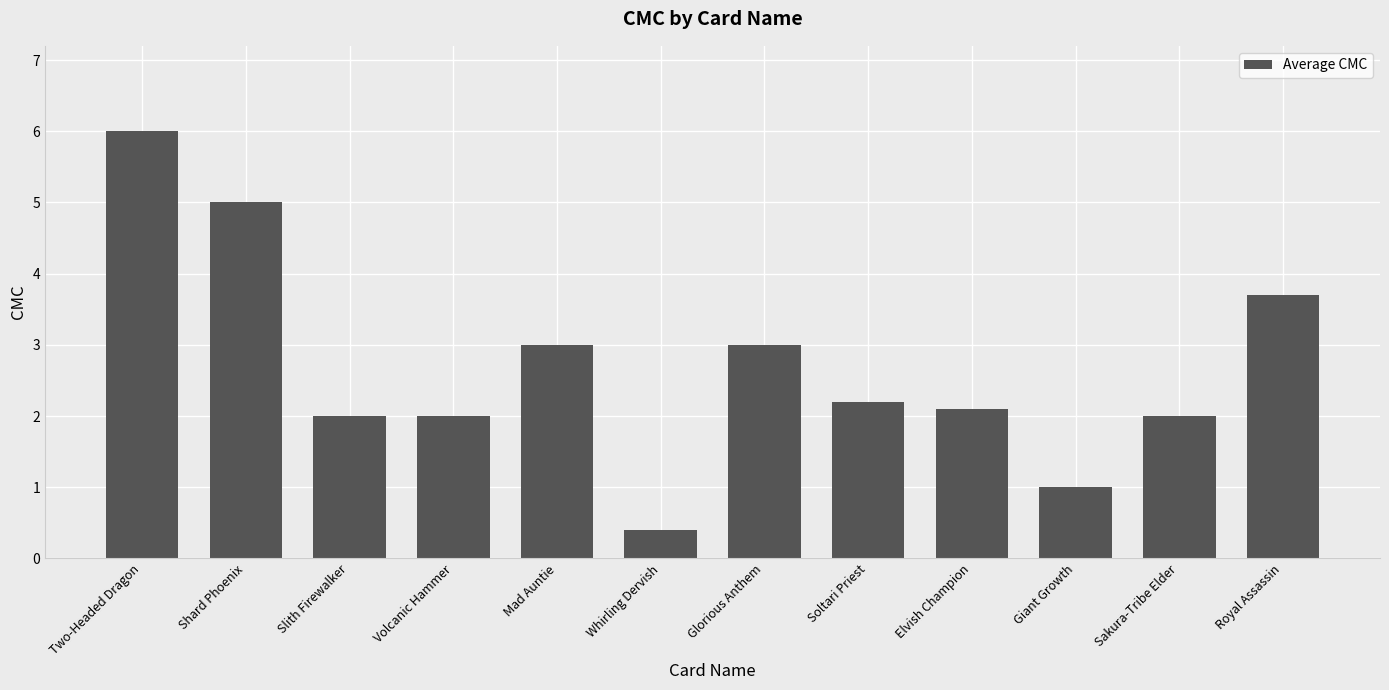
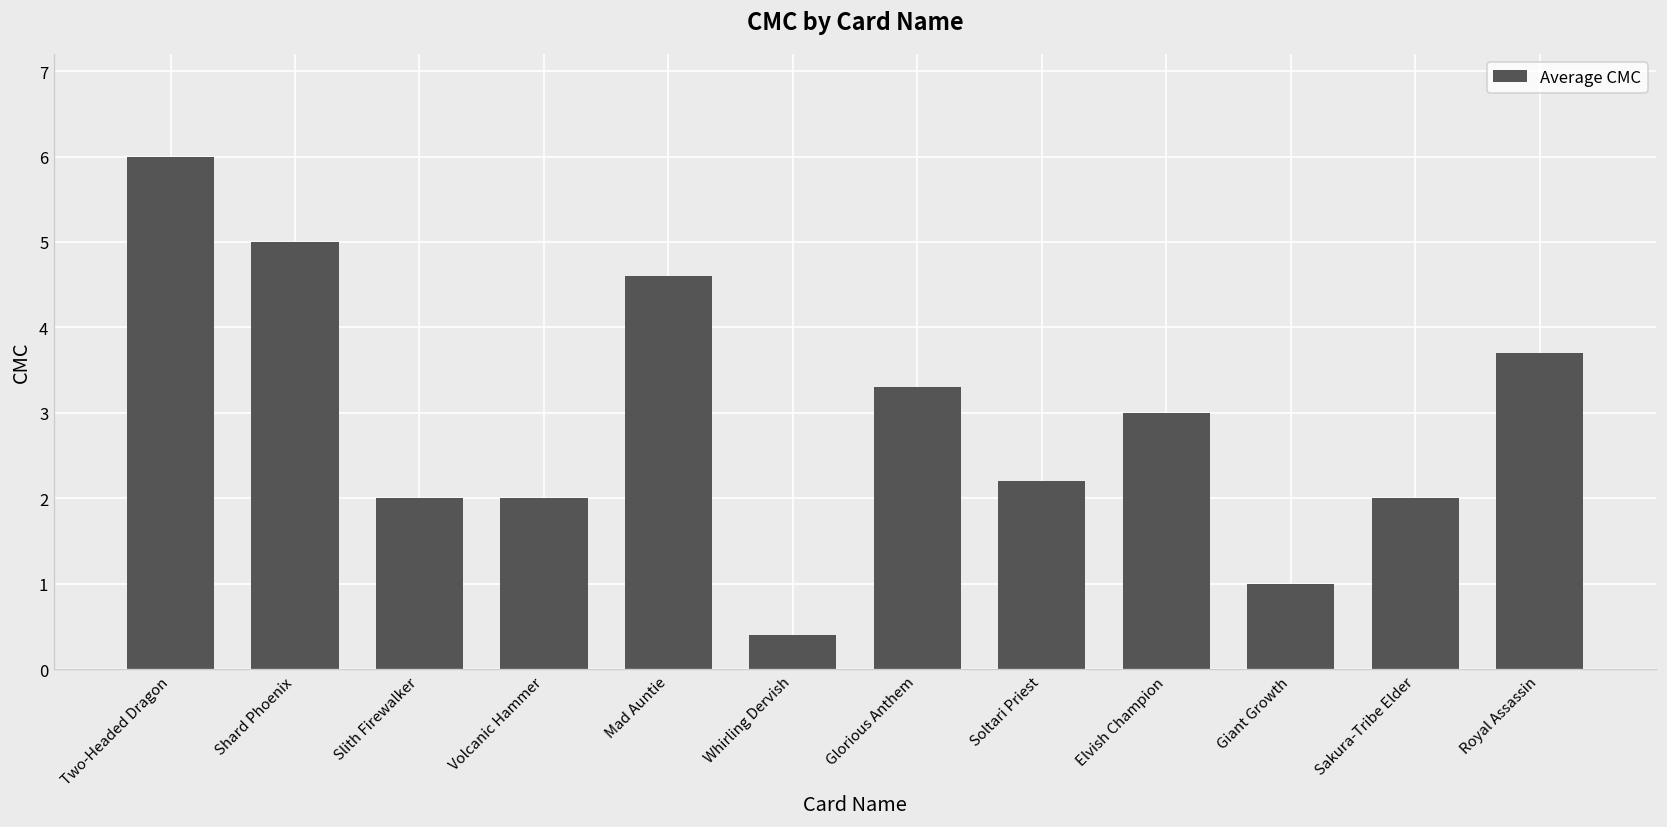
Mad Auntie: 3.0 -> 4.6
Glorious Anthem: 3.0 -> 3.3
Elvish Champion: 2.1 -> 3.0
